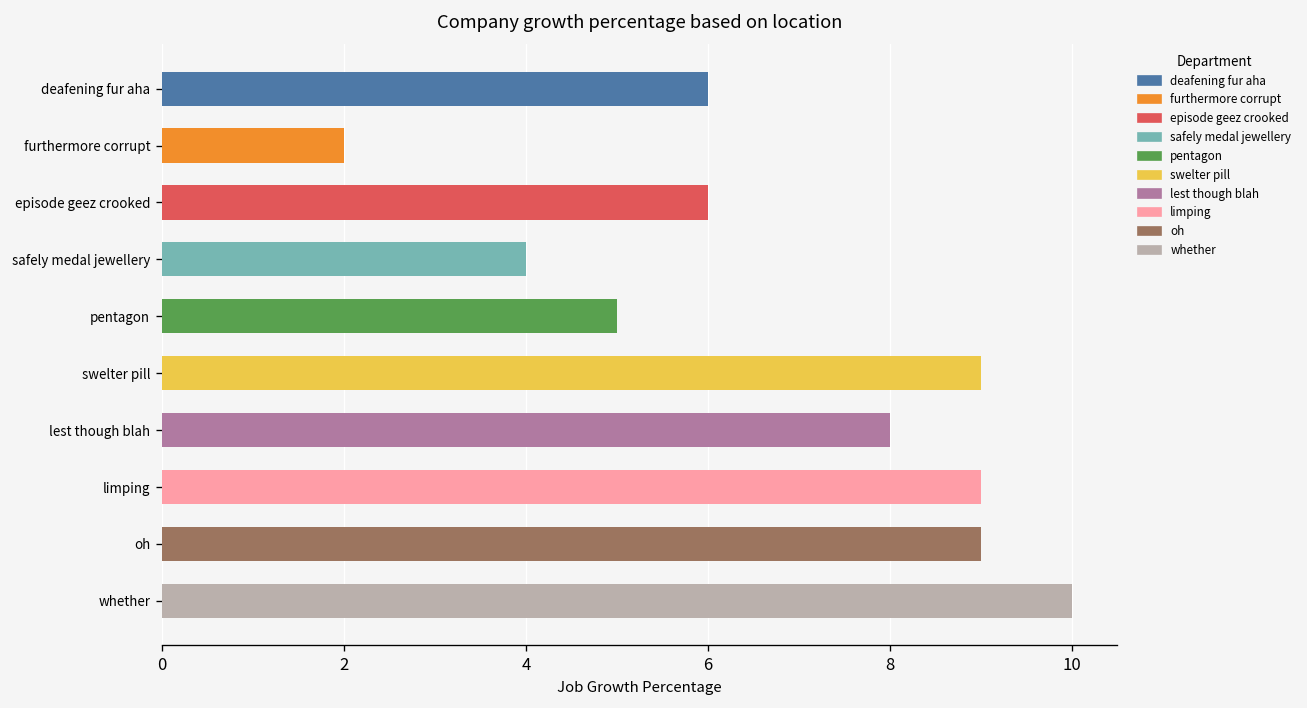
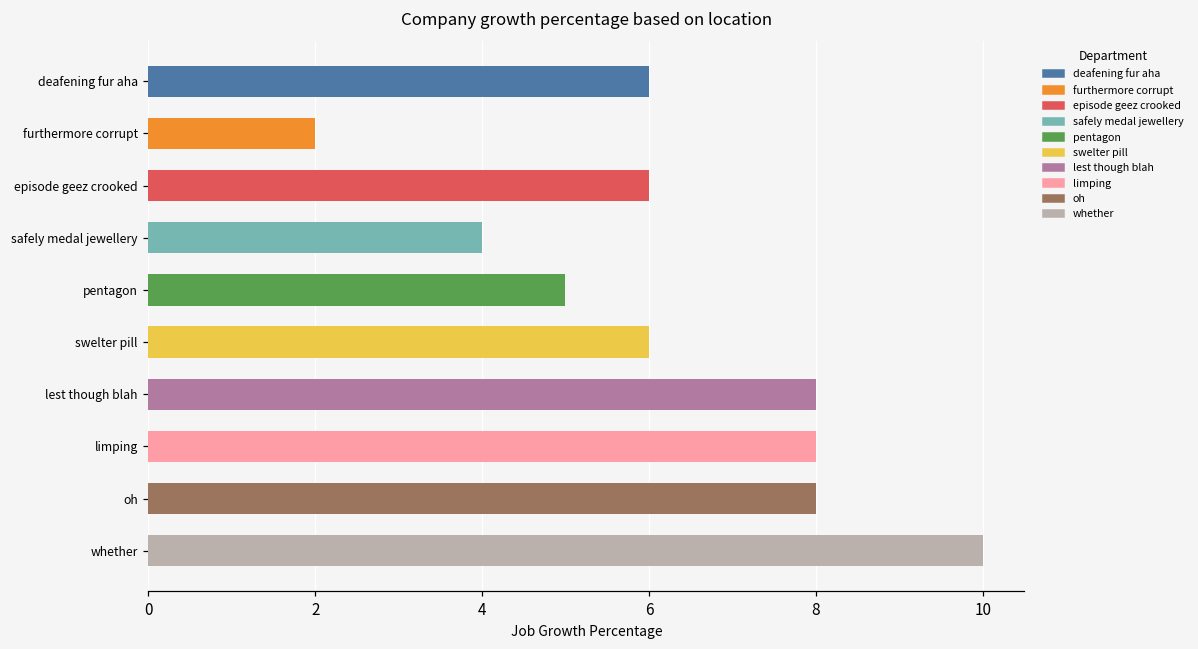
swelter pill: 9 -> 6
limping: 9 -> 8
oh: 9 -> 8
